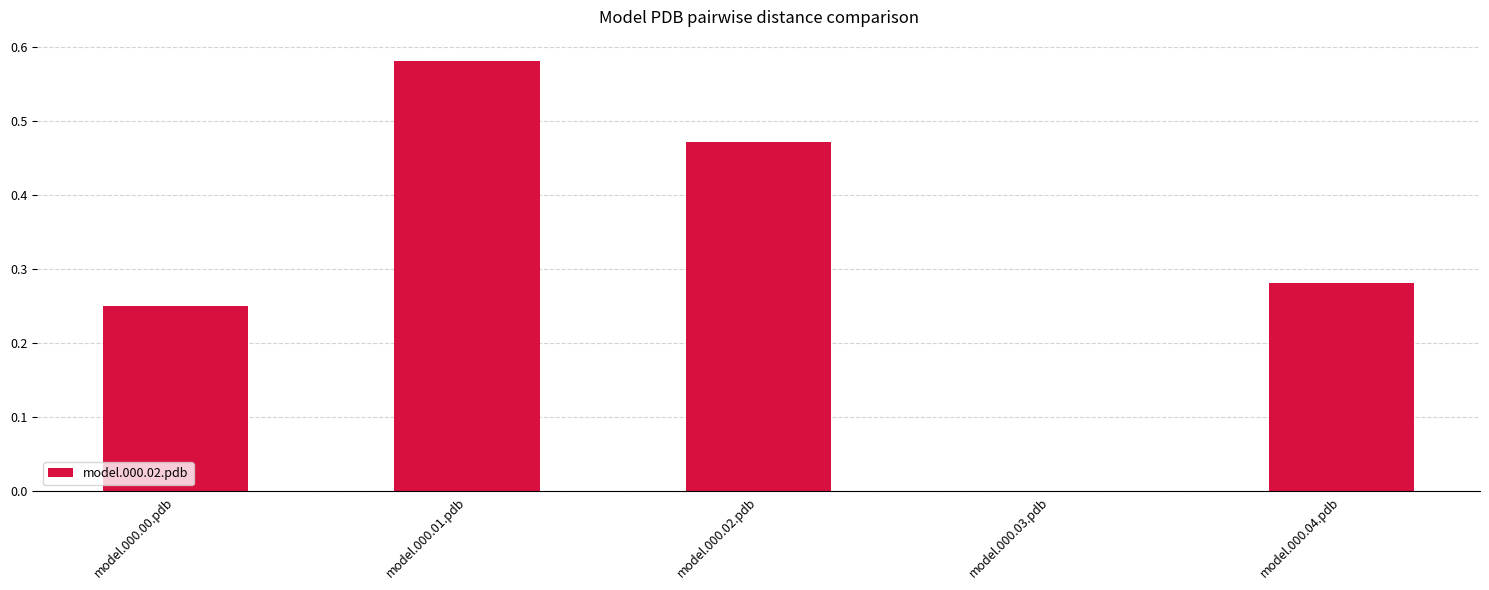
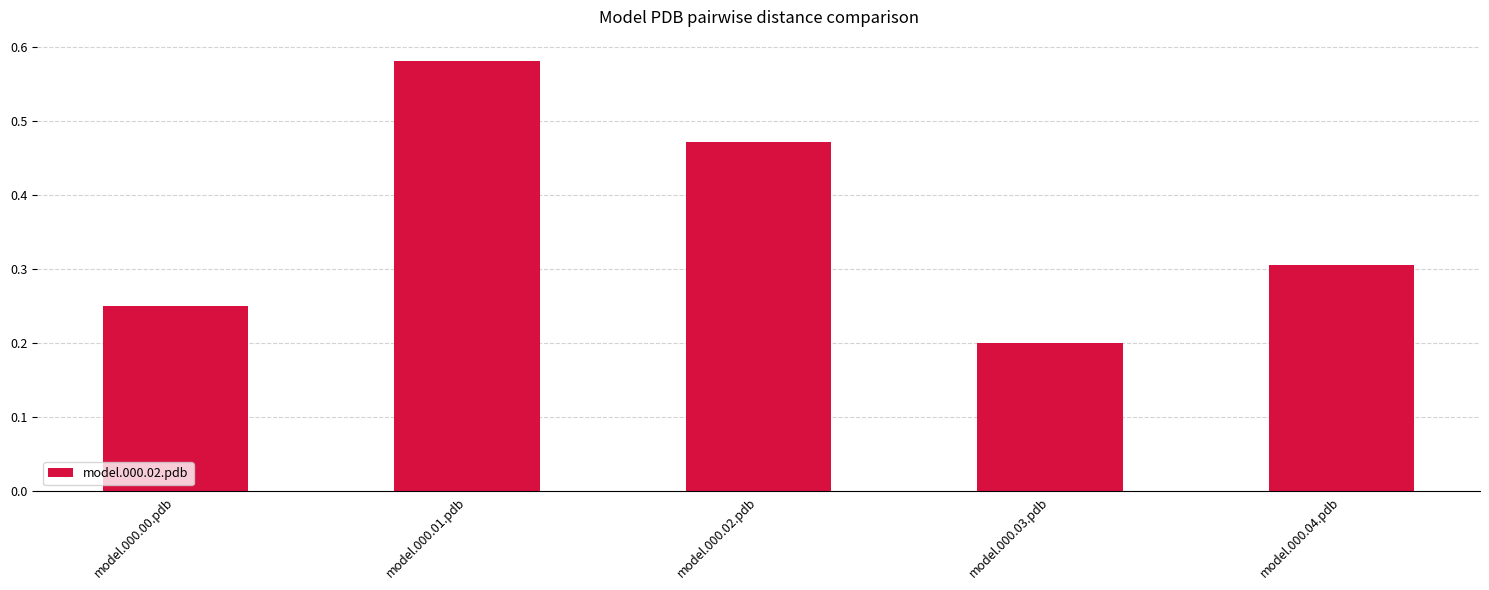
model.000.03.pdb: 0.0 -> 0.2
model.000.04.pdb: 0.28 -> 0.31
